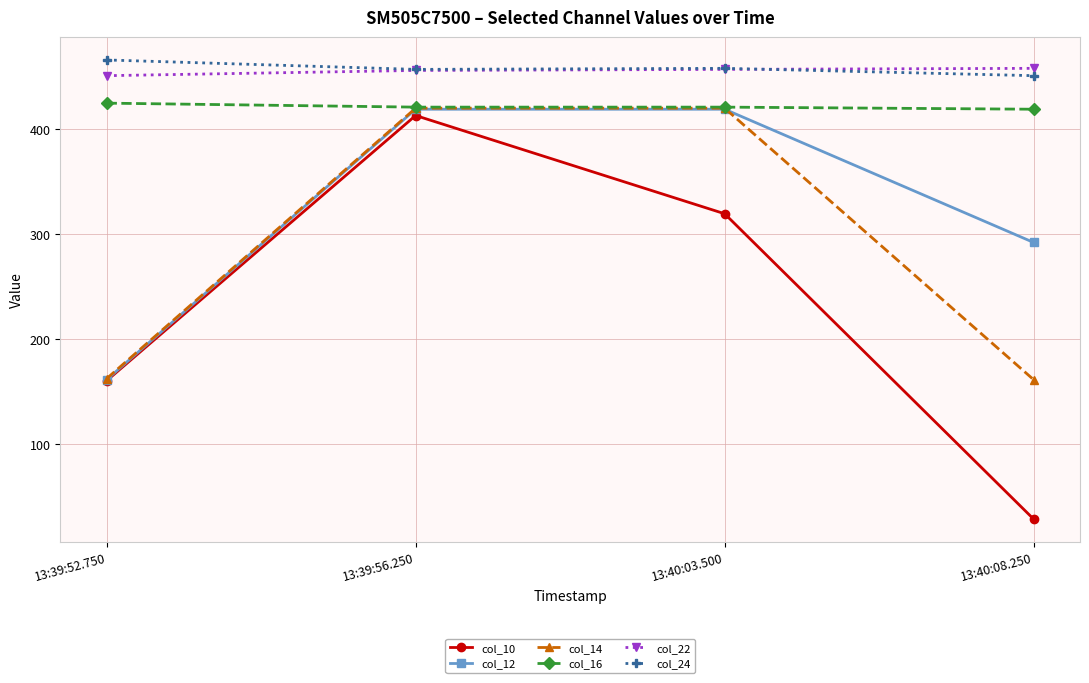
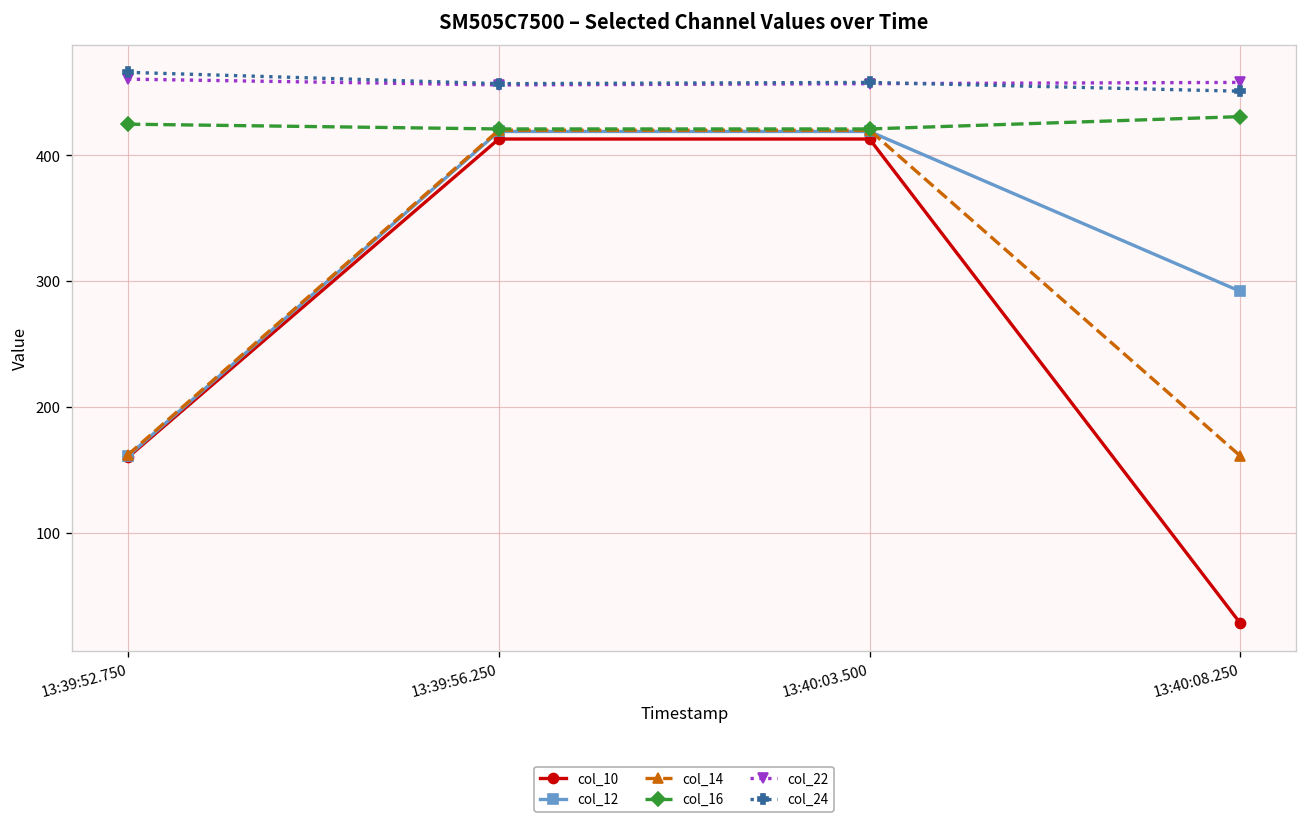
col_22, 13:39:52.750: 451 -> 461
col_10, 13:40:03.500: 319 -> 413
col_16, 13:40:08.250: 419 -> 431
